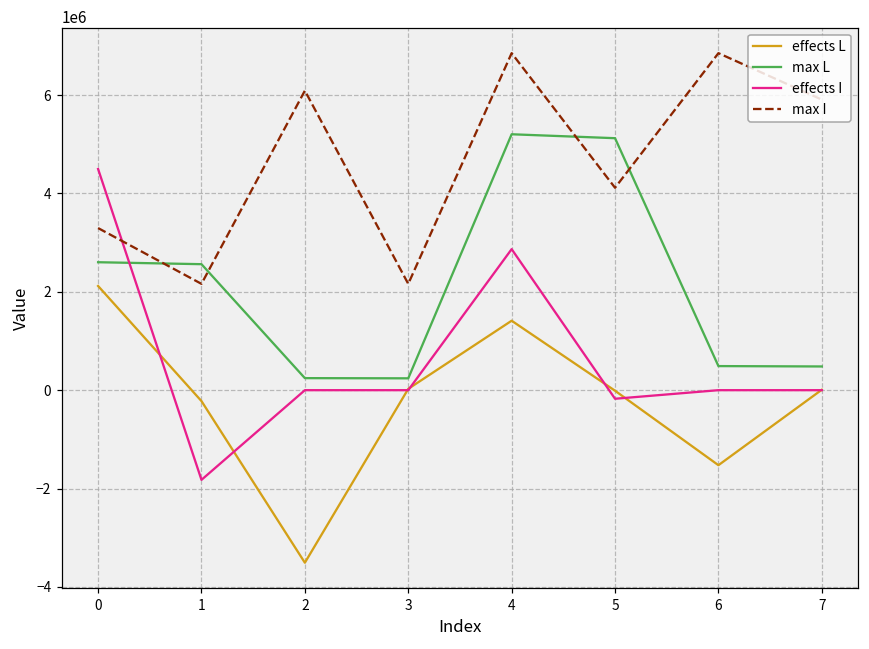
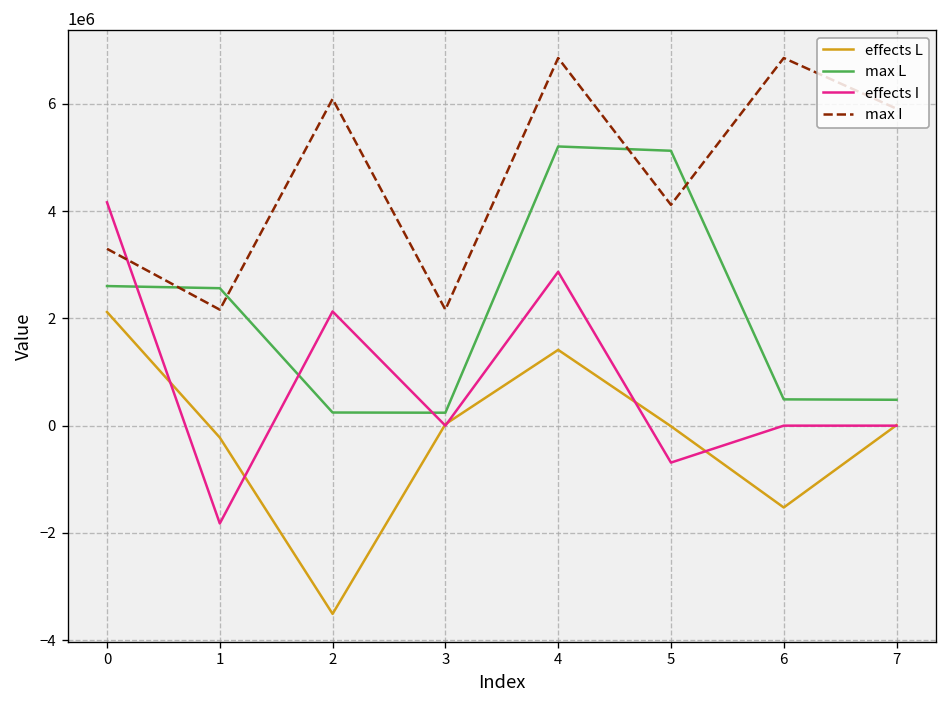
effects I, 0: 4500000 -> 4200000
effects I, 2: 0 -> 2100000
effects I, 5: -200000 -> -700000
